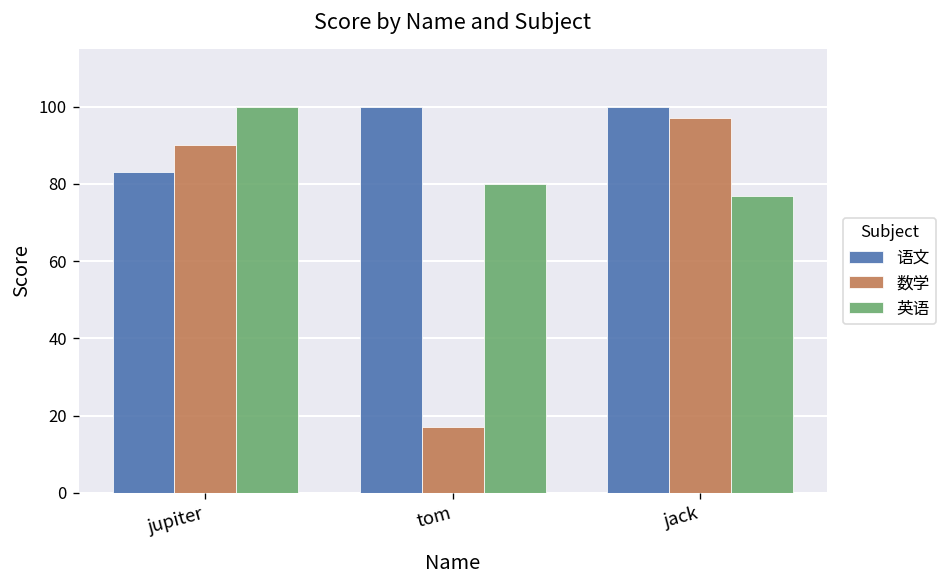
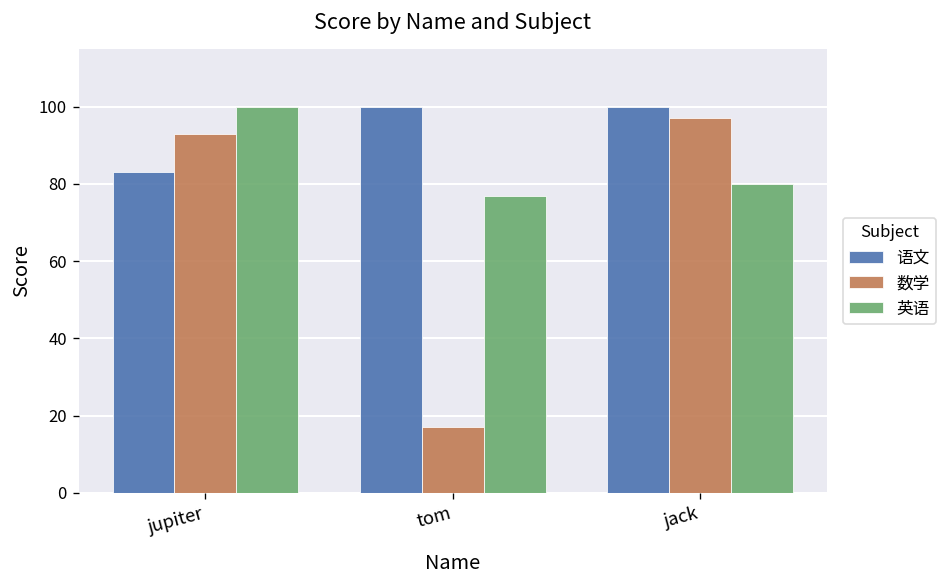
数学, jupiter: 90 -> 93
英语, tom: 80 -> 77
英语, jack: 77 -> 80
